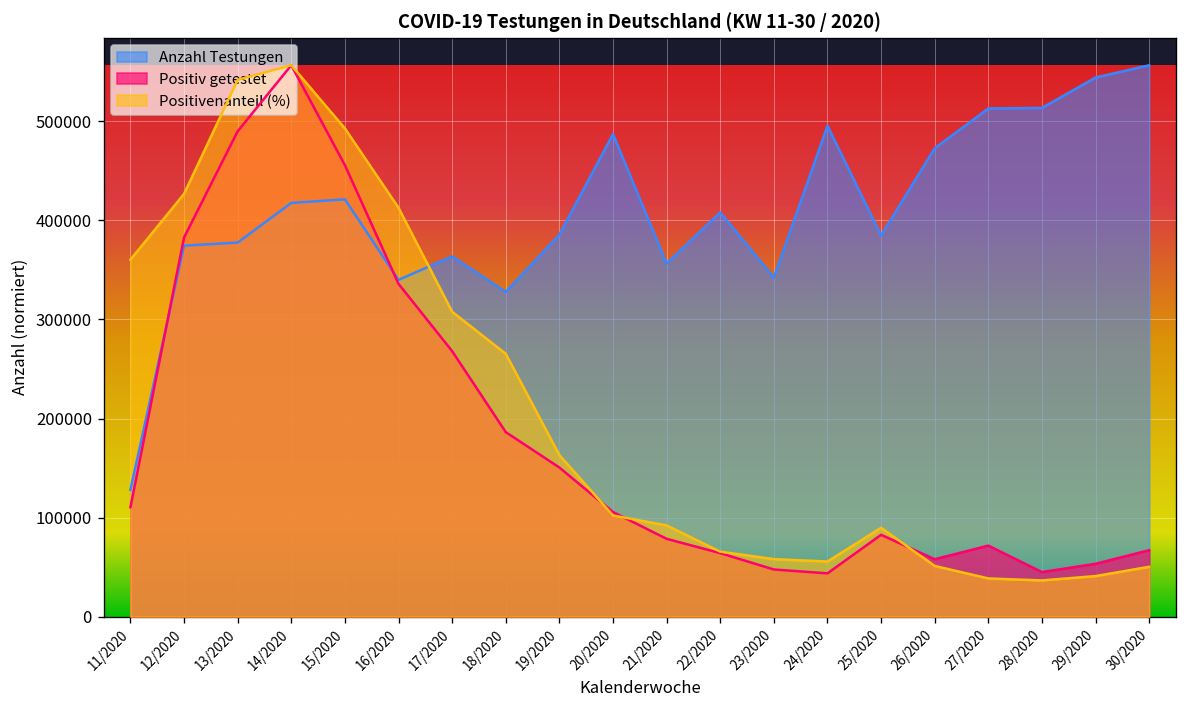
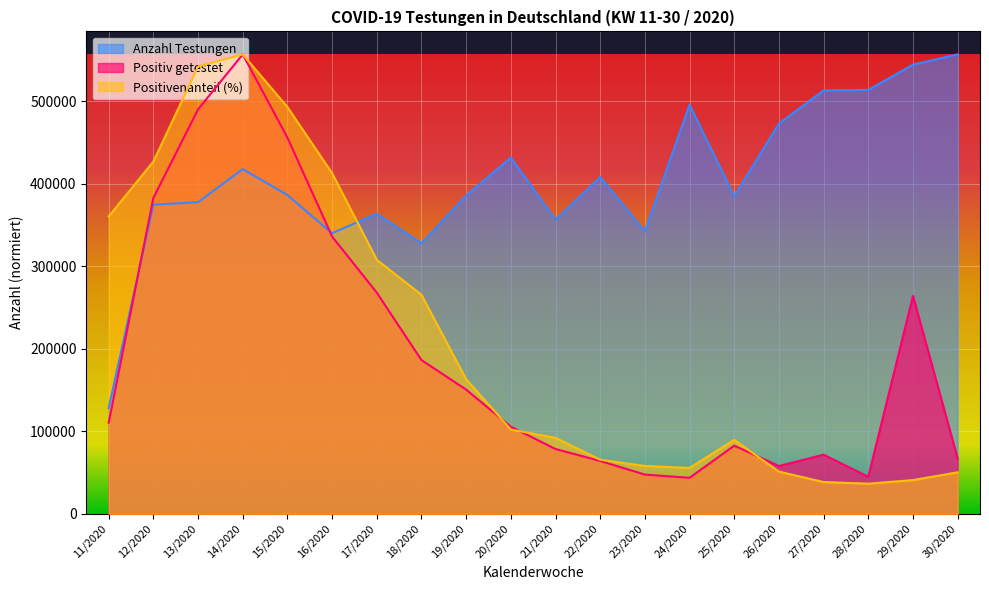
Anzahl Testungen, 15/2020: 420000 -> 390000
Anzahl Testungen, 20/2020: 490000 -> 430000
Positiv getestet, 29/2020: 50000 -> 260000
